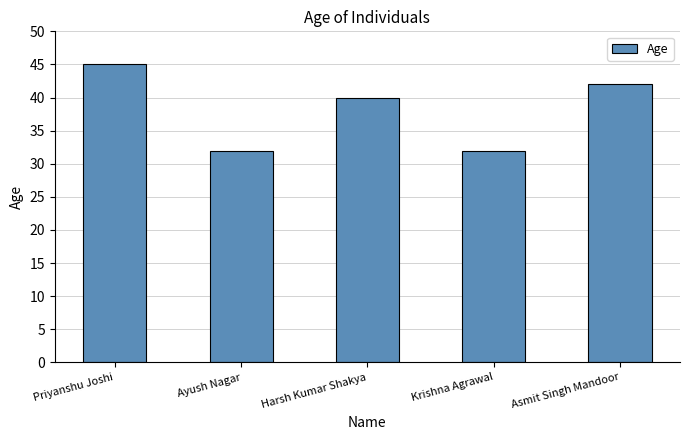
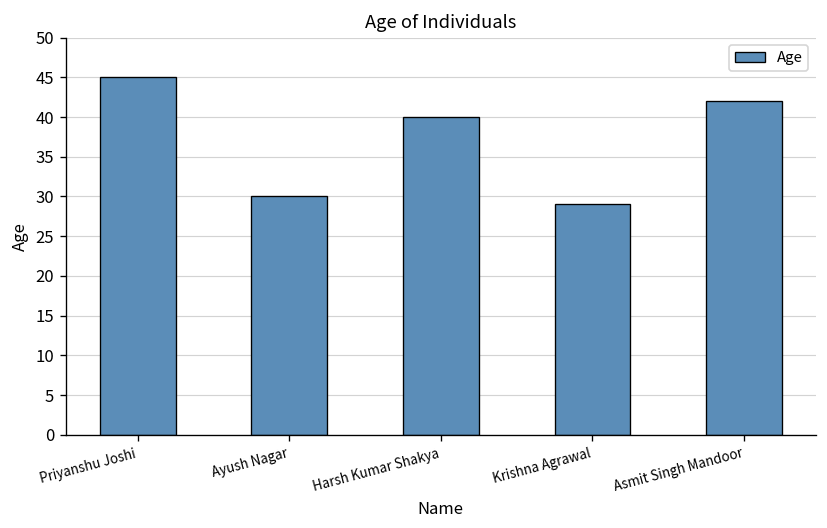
Ayush Nagar: 32 -> 30
Krishna Agrawal: 32 -> 29
